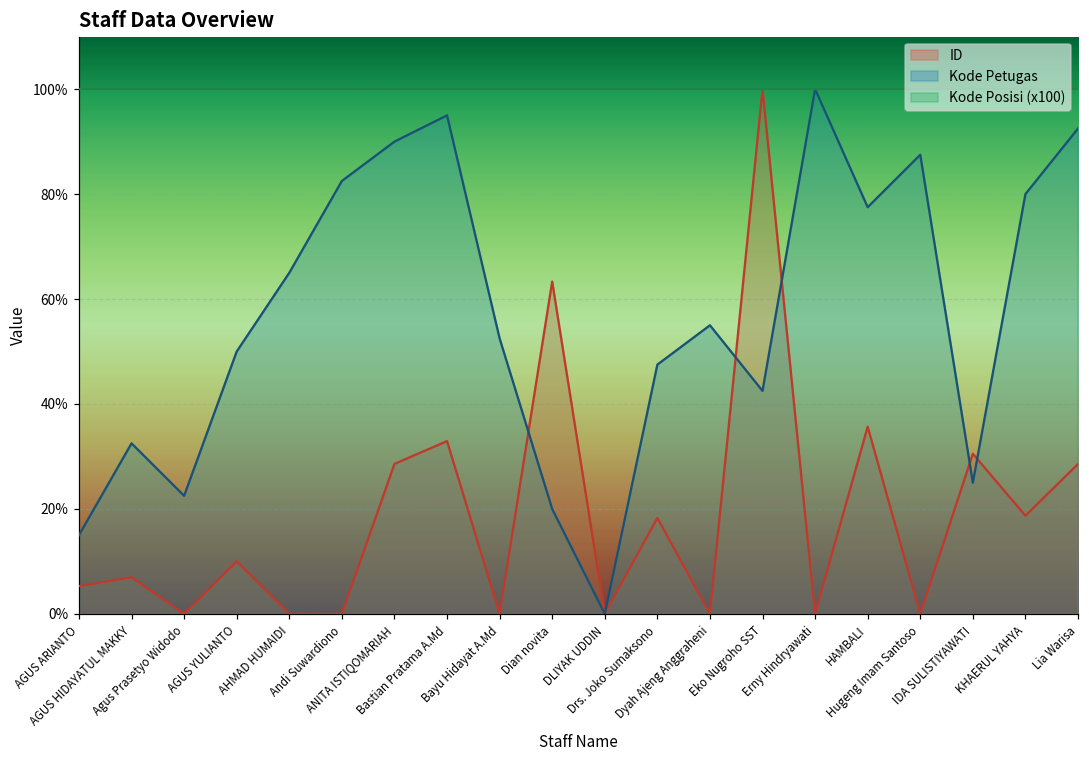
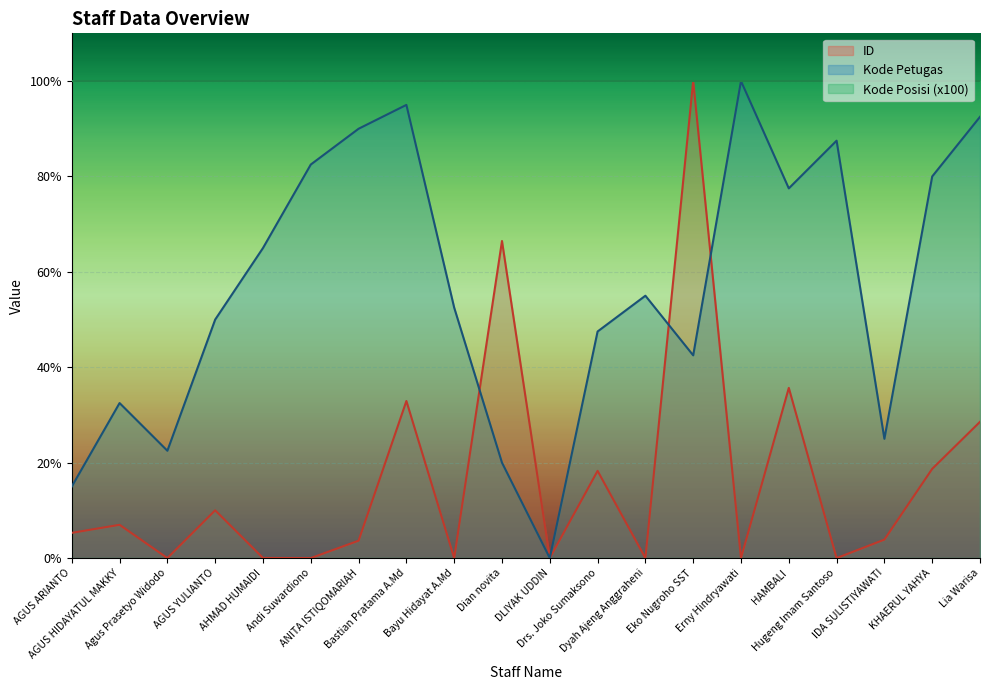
ID, ANITA ISTIQOMARIAH: 29% -> 4%
ID, Dian novita: 63% -> 66%
ID, IDA SULISTIYAWATI: 31% -> 4%
